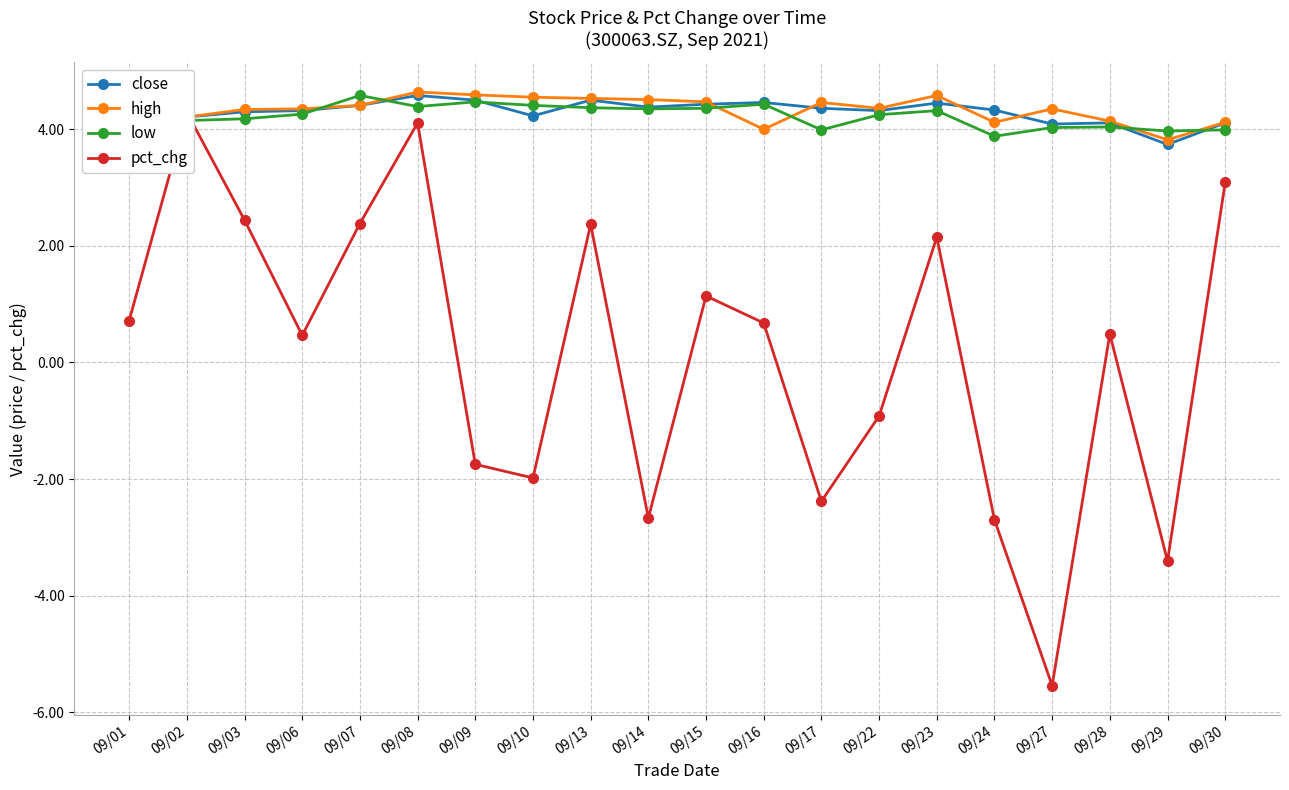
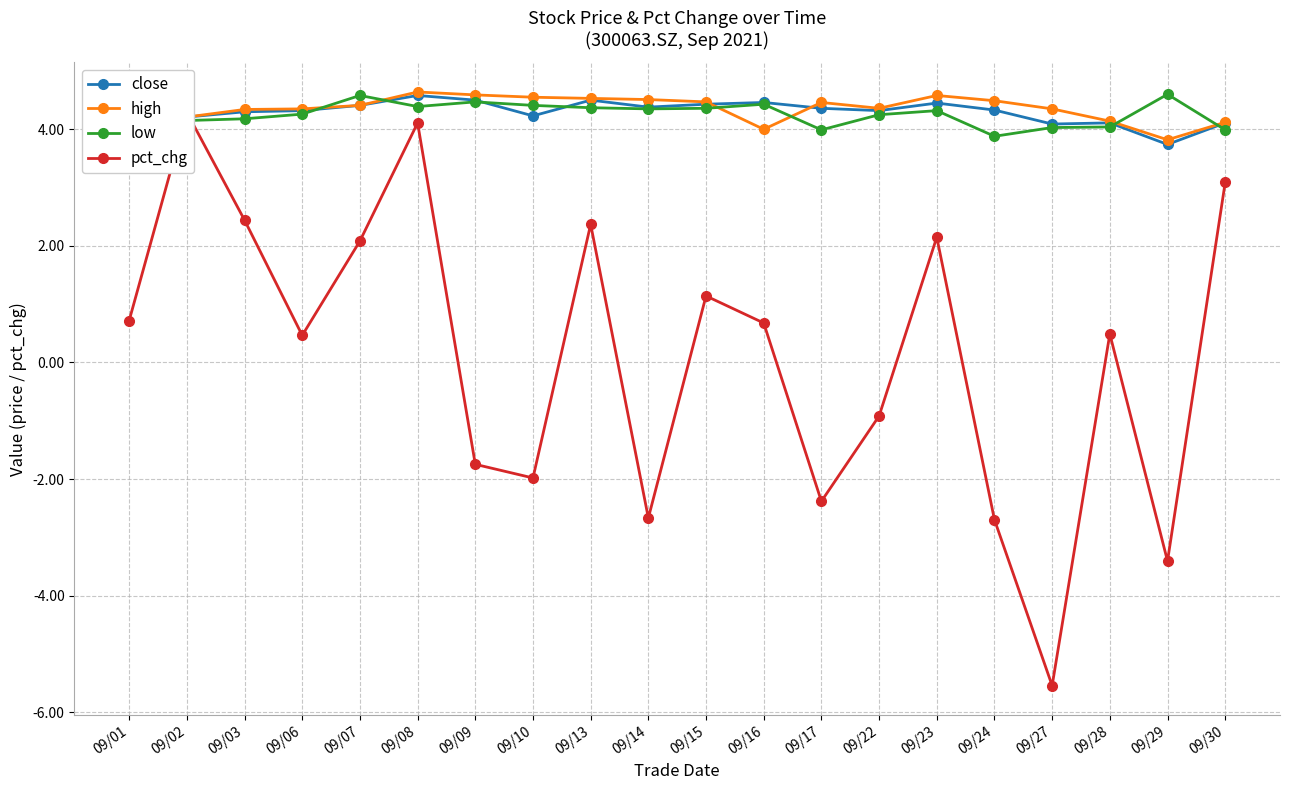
pct_chg, 09/07: 2.4 -> 2.1
high, 09/24: 4.1 -> 4.5
low, 09/29: 4.0 -> 4.6
